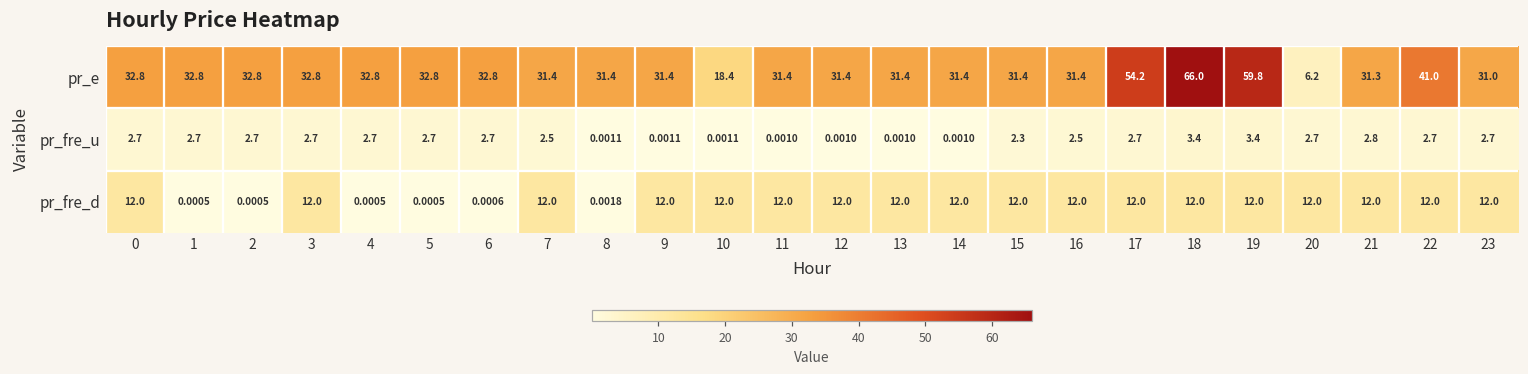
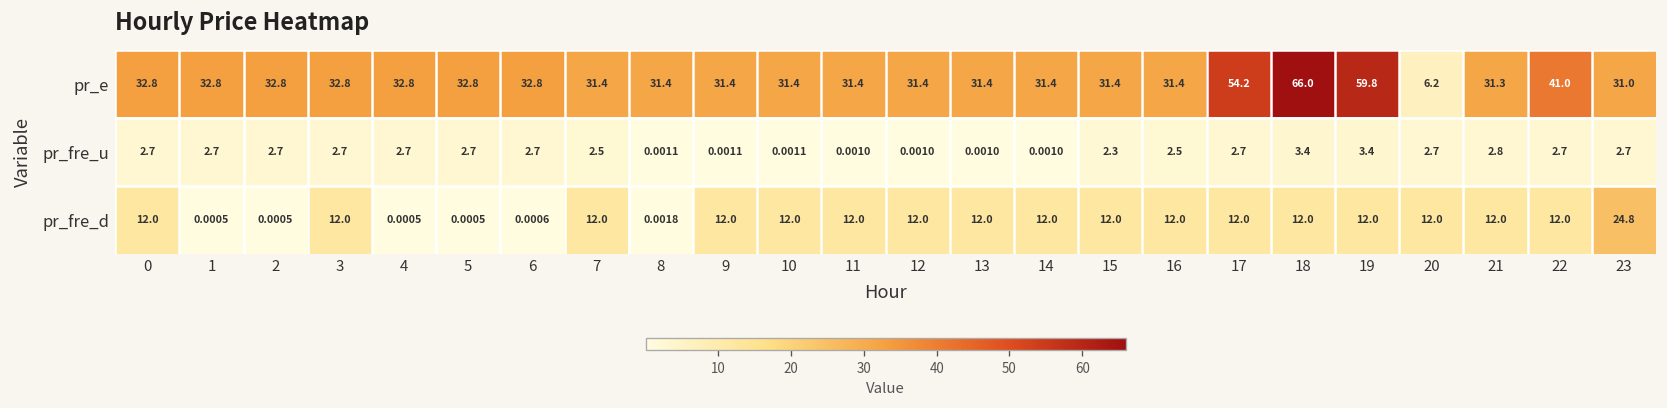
pr_e, 10: 18.4 -> 31.4
pr_fre_d, 23: 12.0 -> 24.8
